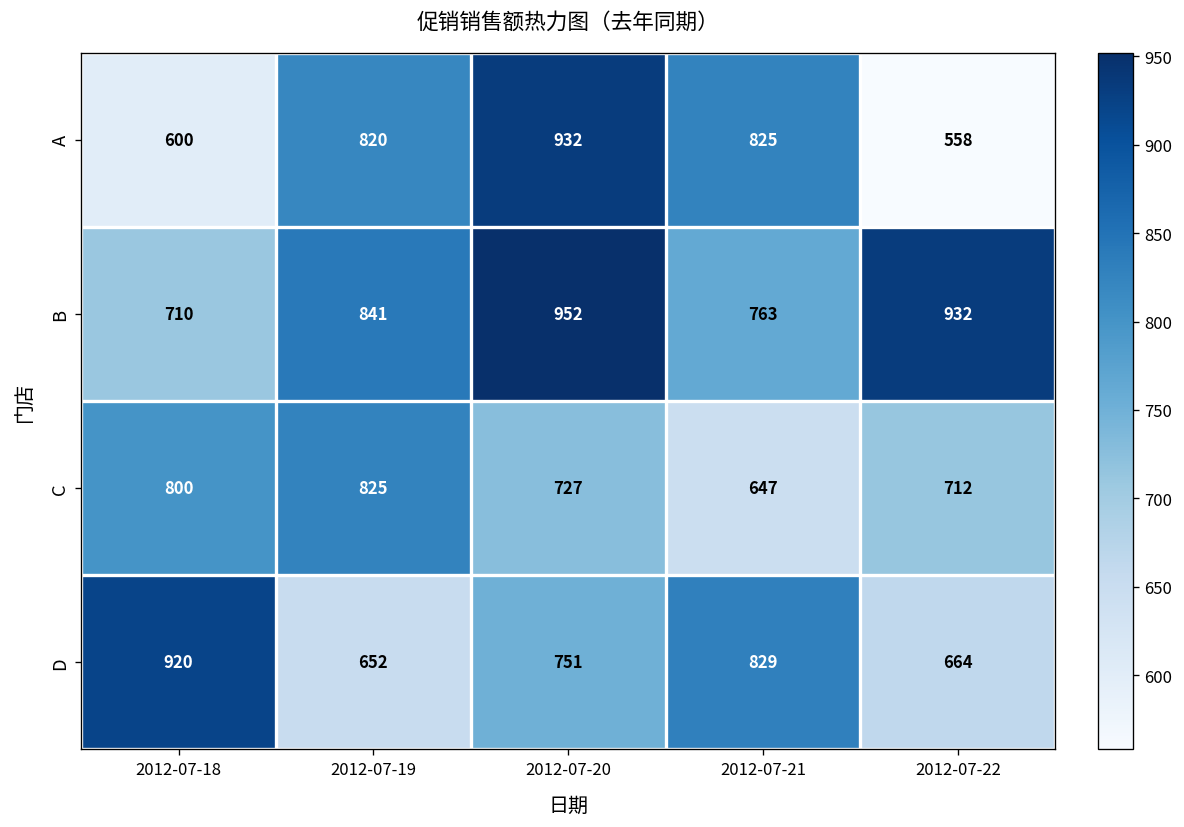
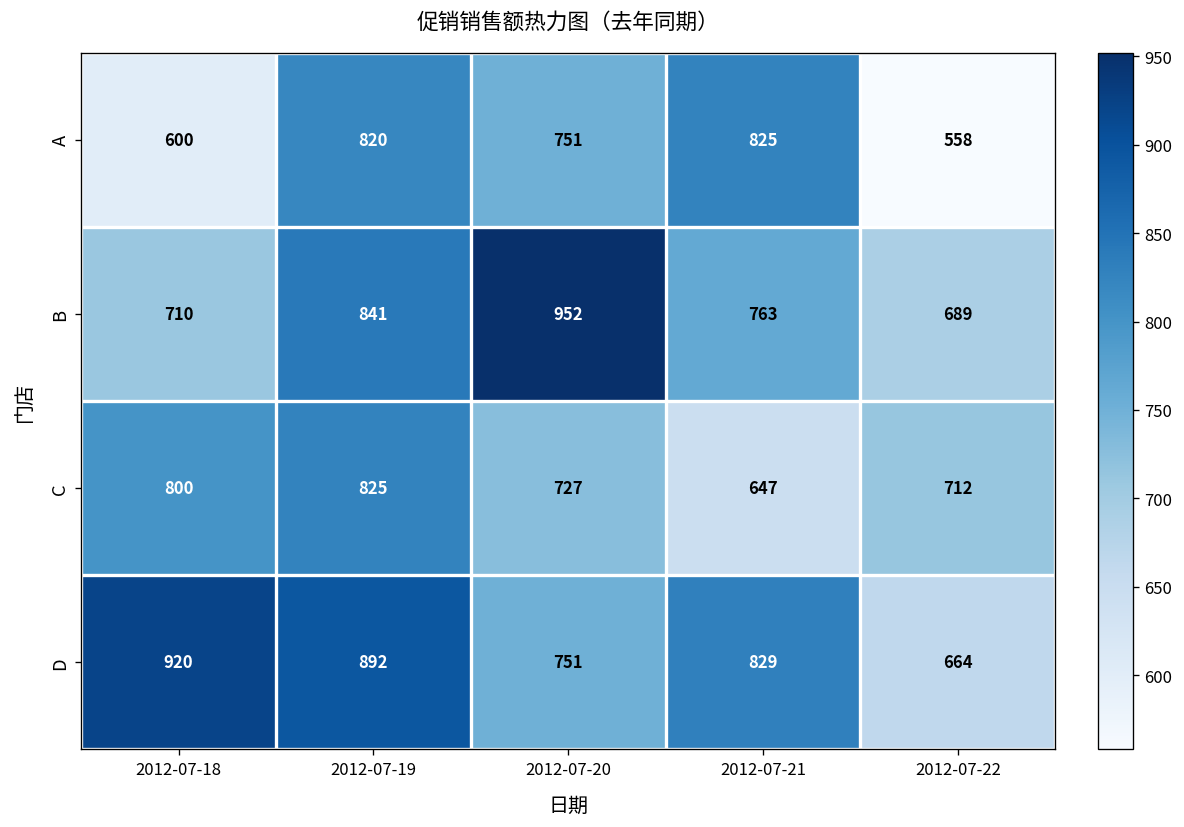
A, 2012-07-20: 932 -> 751
B, 2012-07-22: 932 -> 689
D, 2012-07-19: 652 -> 892
